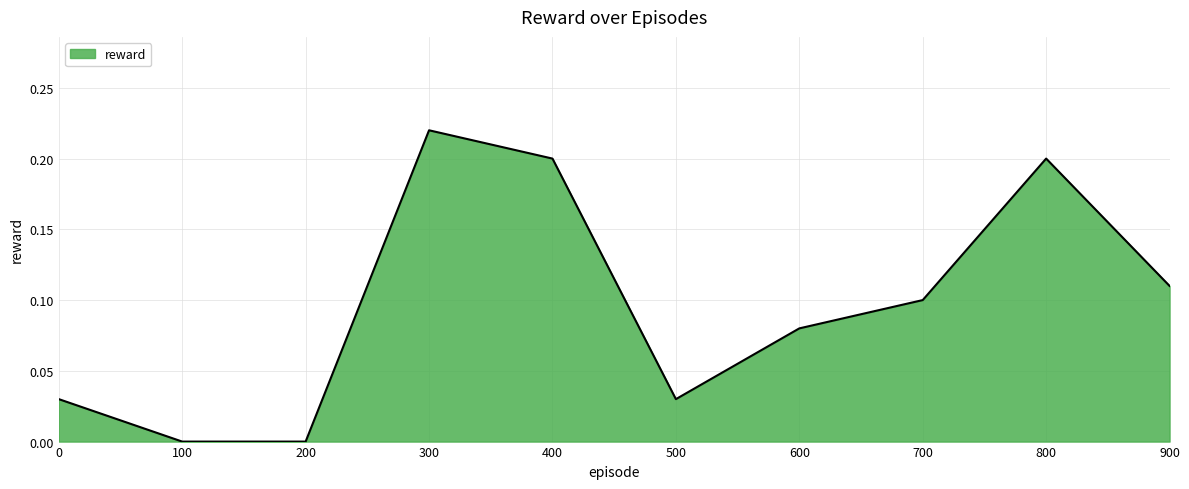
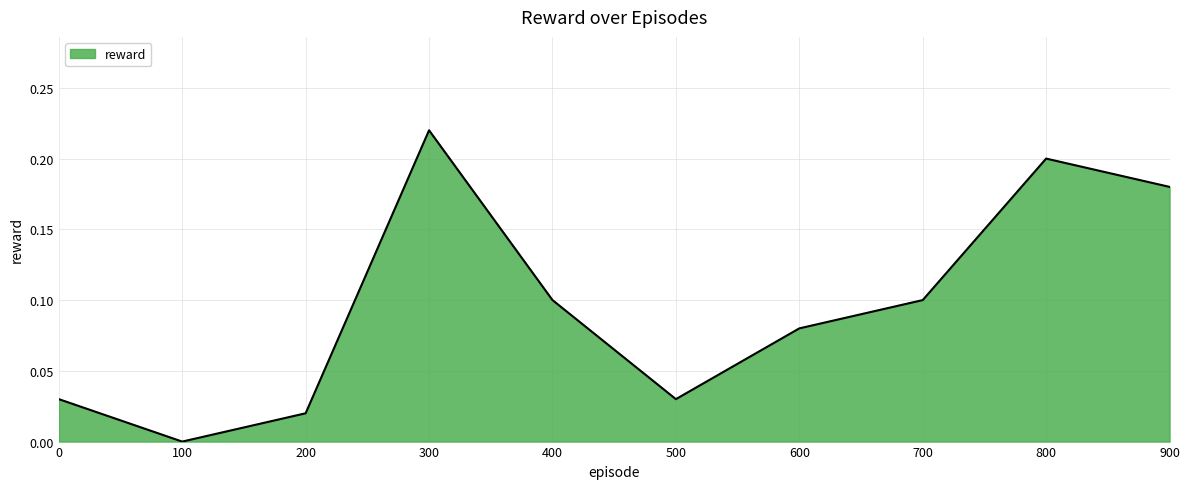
200: 0.00 -> 0.02
400: 0.2 -> 0.1
900: 0.11 -> 0.18
